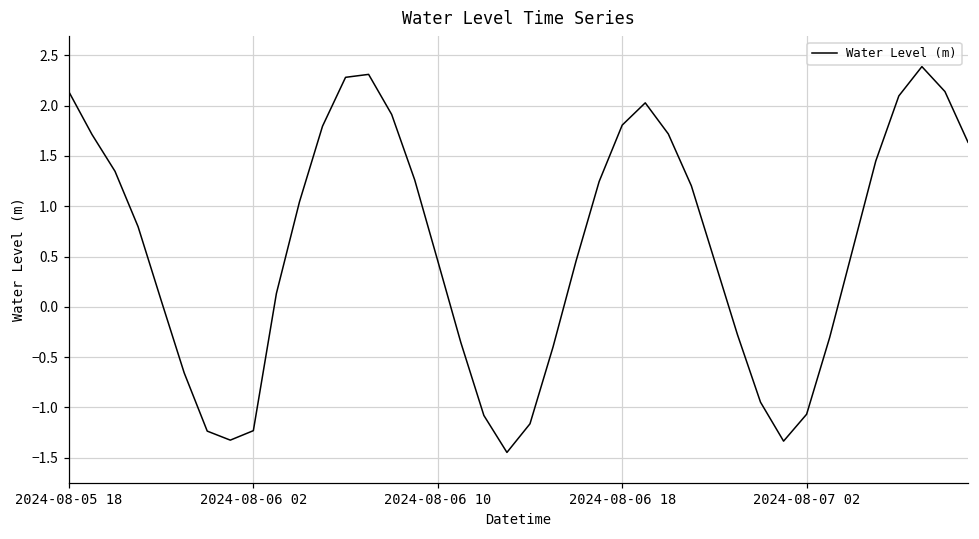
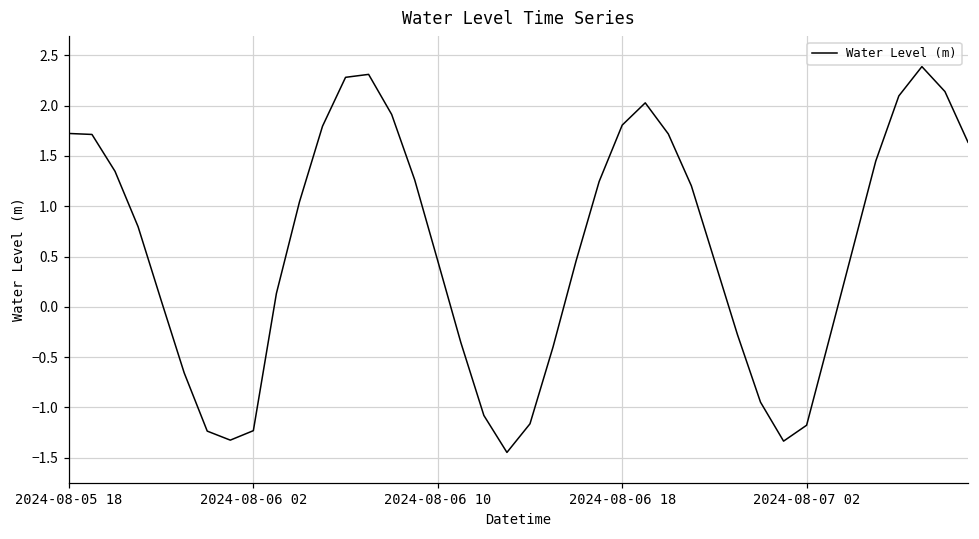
2024-08-05 18: 2.1 -> 1.7
2024-08-07 02: -1.1 -> -1.2
